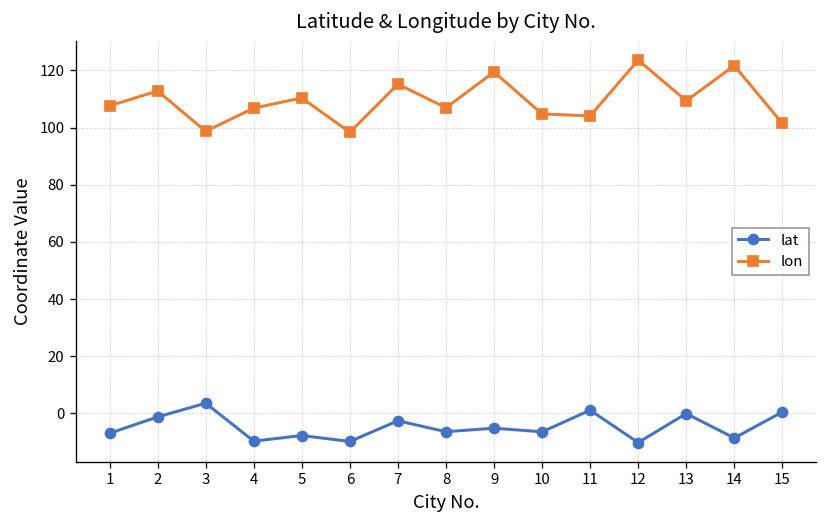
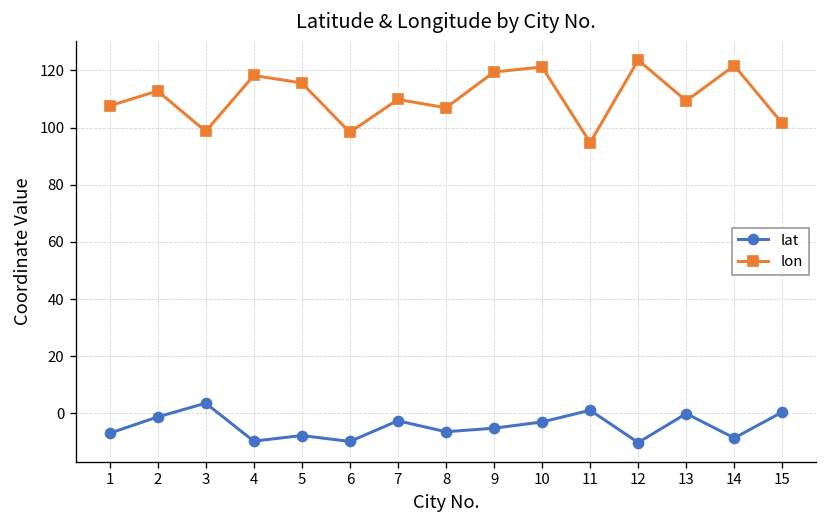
lon, 4: 107 -> 118
lon, 5: 110 -> 116
lon, 7: 115 -> 110
lat, 10: -6 -> -3
lon, 10: 105 -> 121
lon, 11: 104 -> 95
